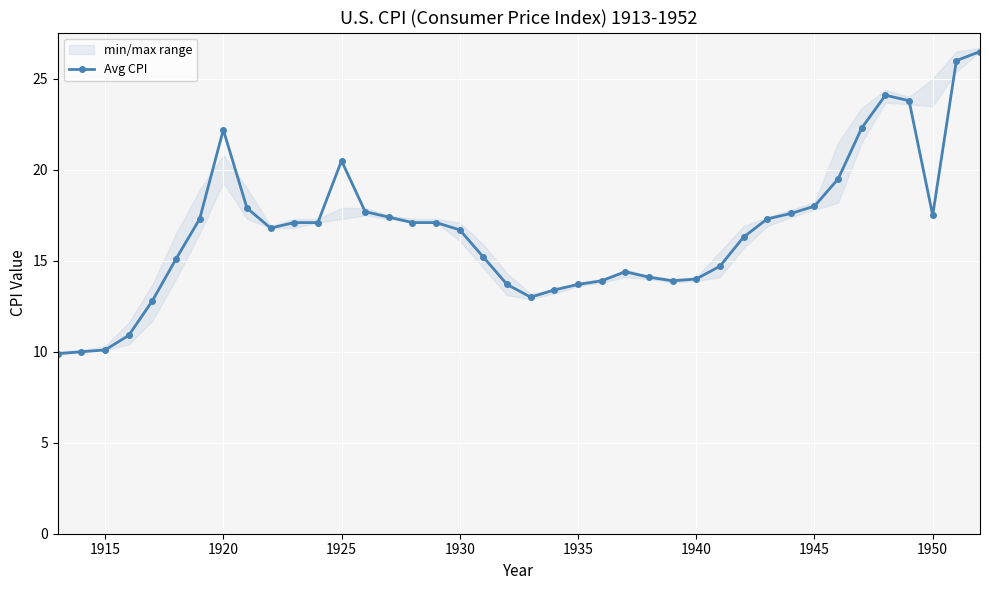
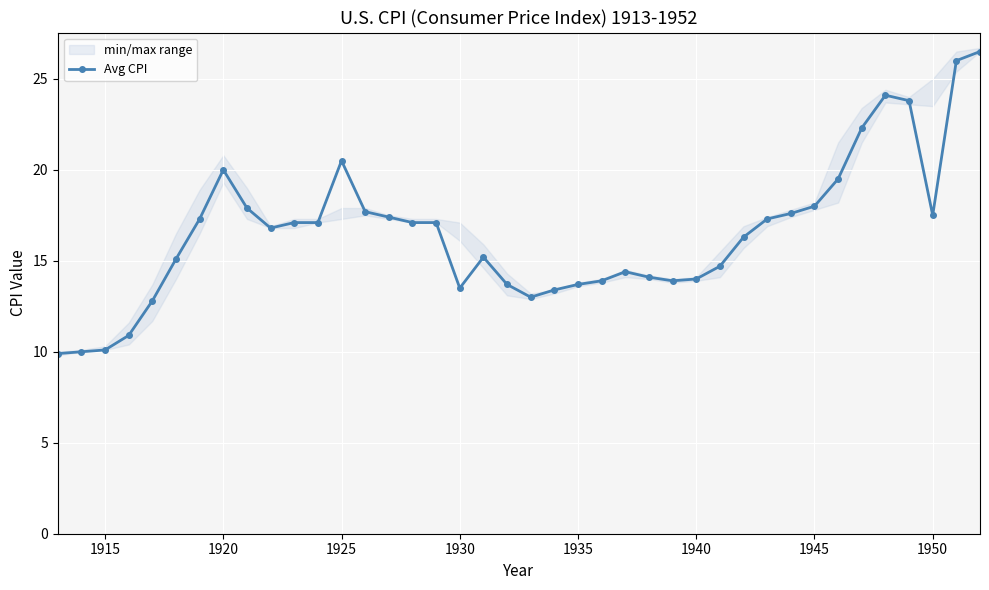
Avg CPI, 1920: 22.2 -> 20.0
Avg CPI, 1930: 16.7 -> 13.5
